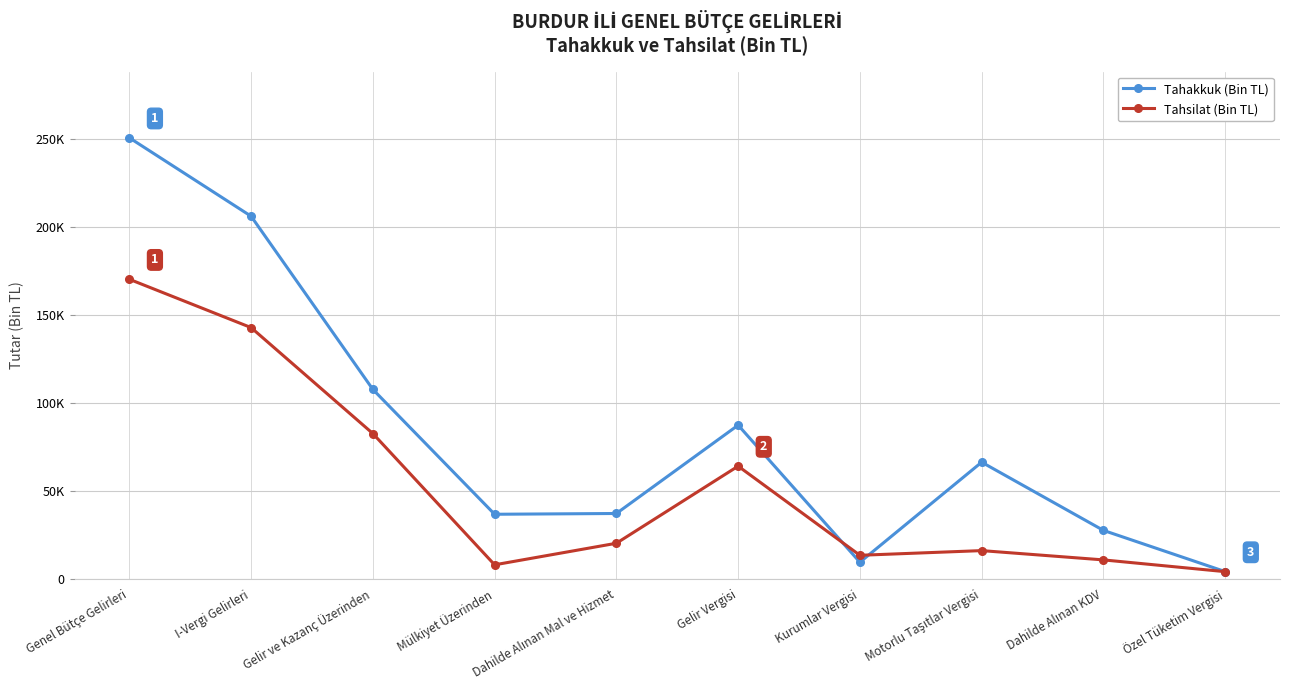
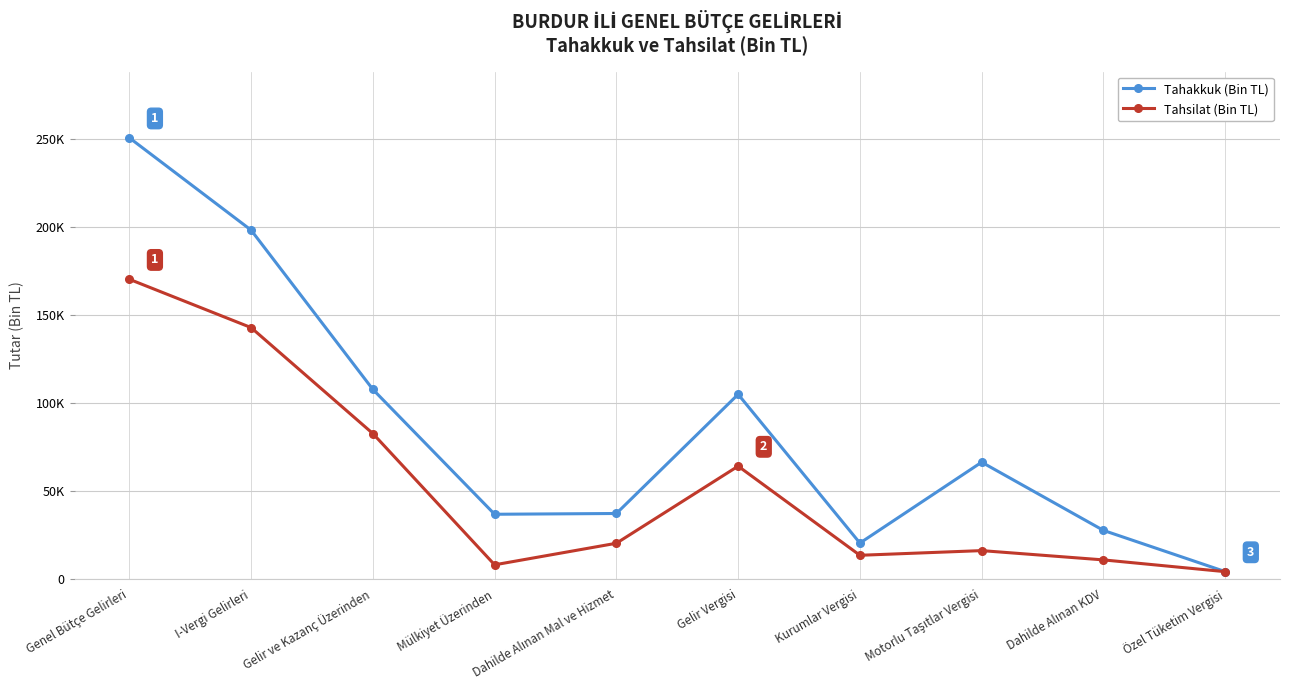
Tahakkuk (Bin TL), I-Vergi Gelirleri: 206000 -> 198000
Tahakkuk (Bin TL), Gelir Vergisi: 87000 -> 105000
Tahakkuk (Bin TL), Kurumlar Vergisi: 9000 -> 20000
